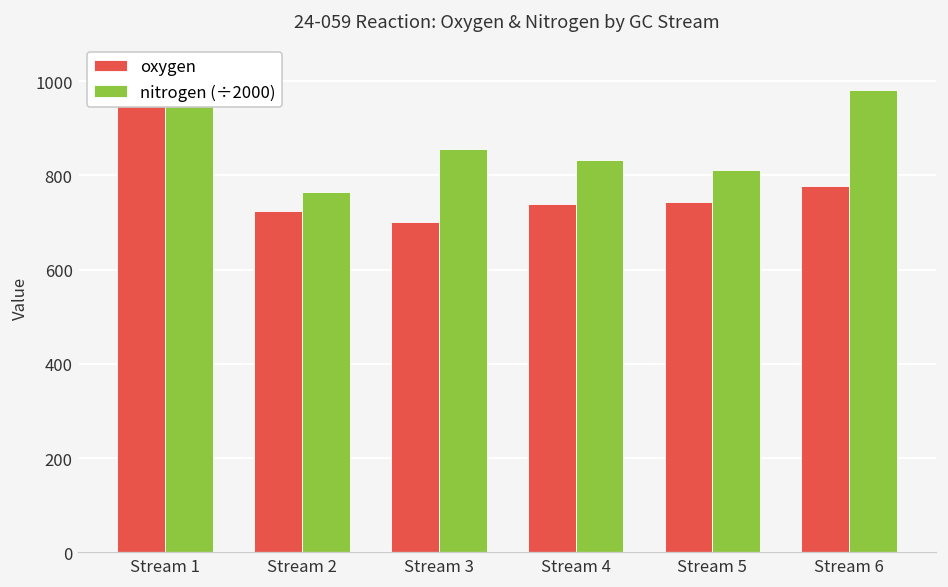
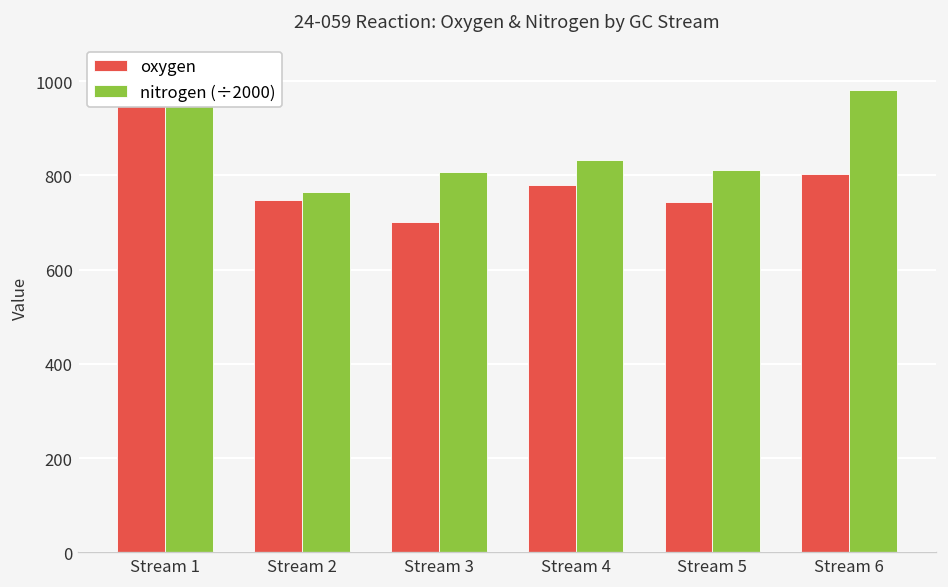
oxygen, Stream 2: 720 -> 750
nitrogen (÷2000), Stream 3: 860 -> 810
oxygen, Stream 4: 740 -> 780
oxygen, Stream 6: 780 -> 800
